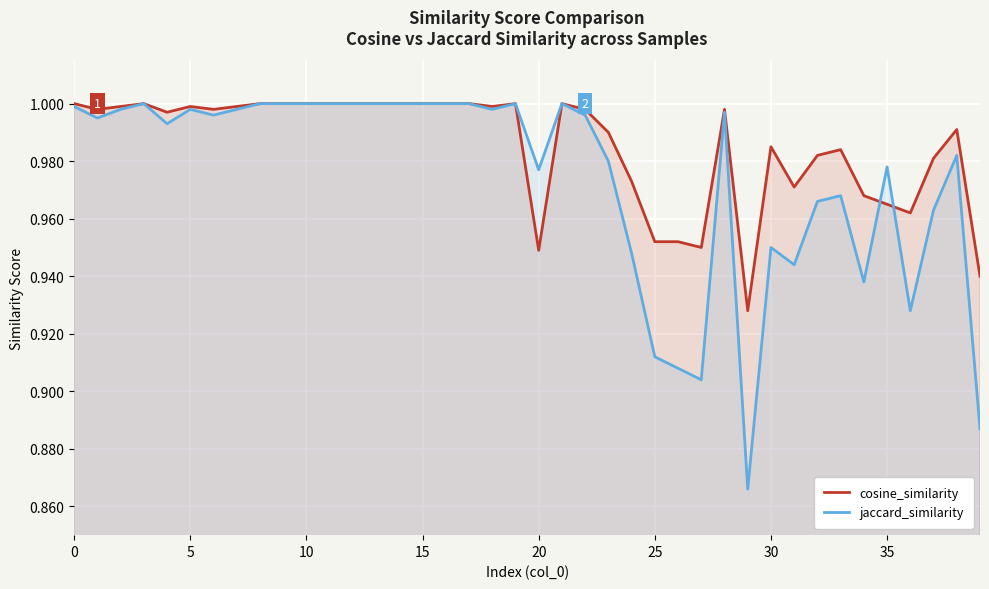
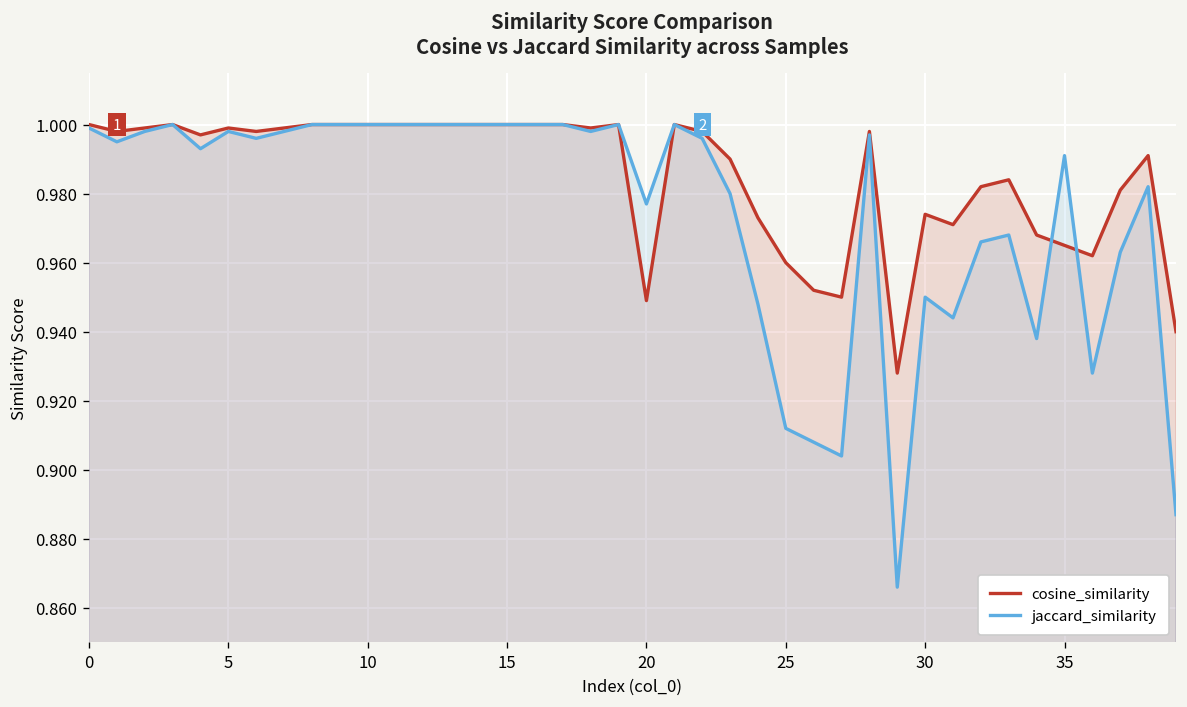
cosine_similarity, 25: 0.952 -> 0.960
cosine_similarity, 30: 0.985 -> 0.974
jaccard_similarity, 35: 0.978 -> 0.991
